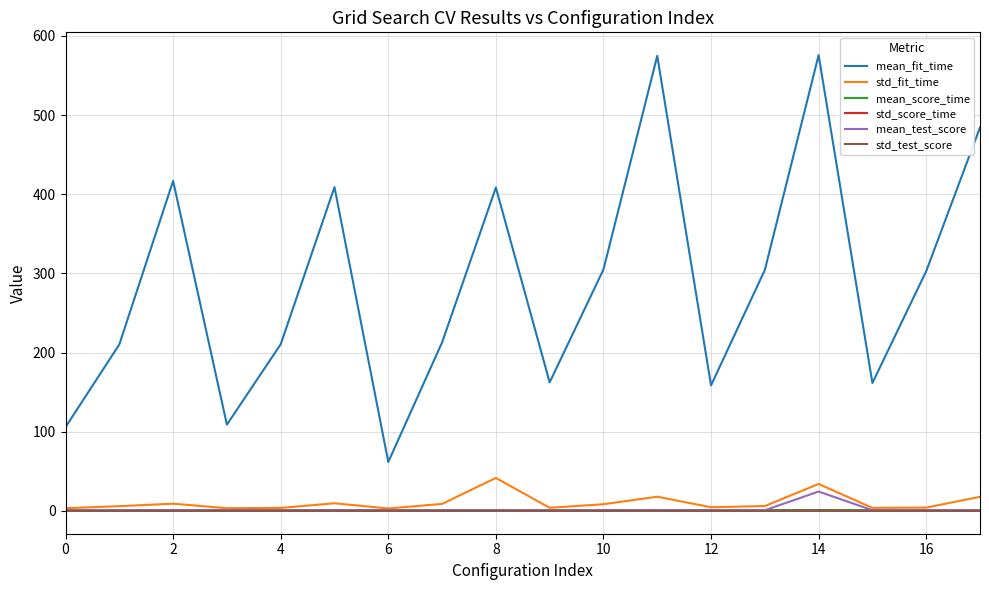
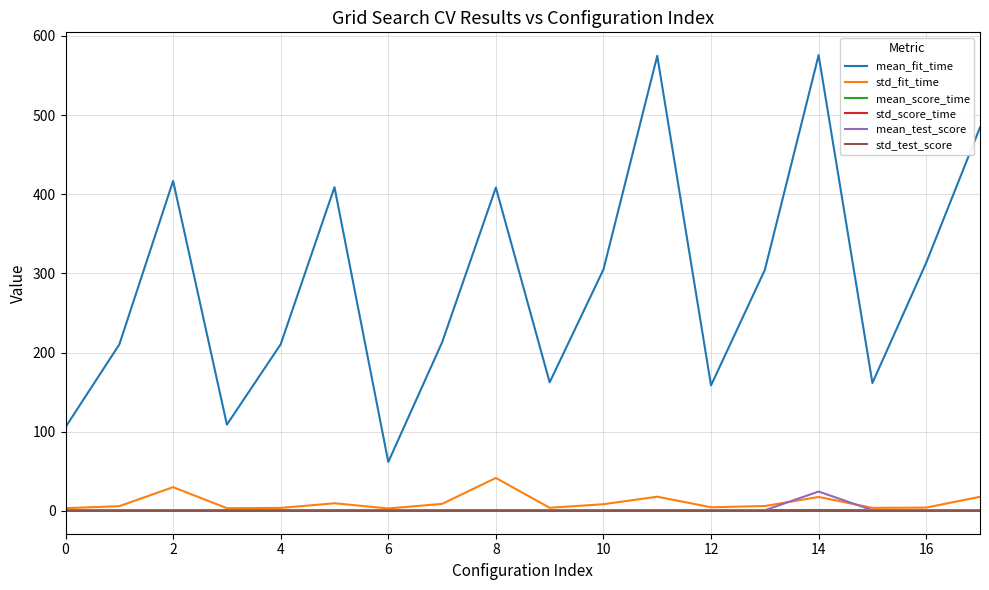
std_fit_time, 2: 10 -> 30
std_fit_time, 14: 30 -> 20
mean_fit_time, 16: 300 -> 310
